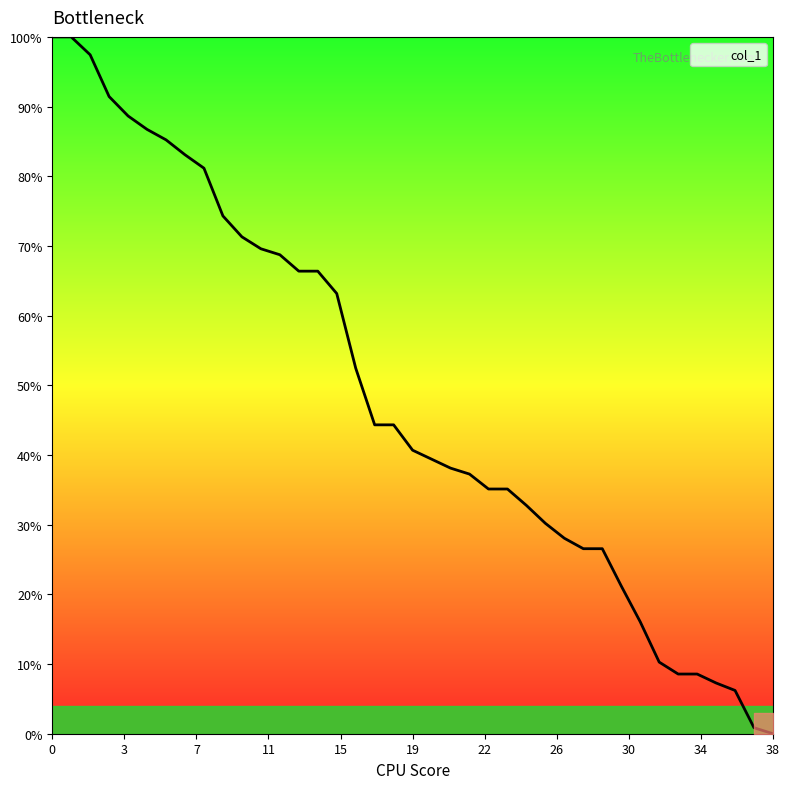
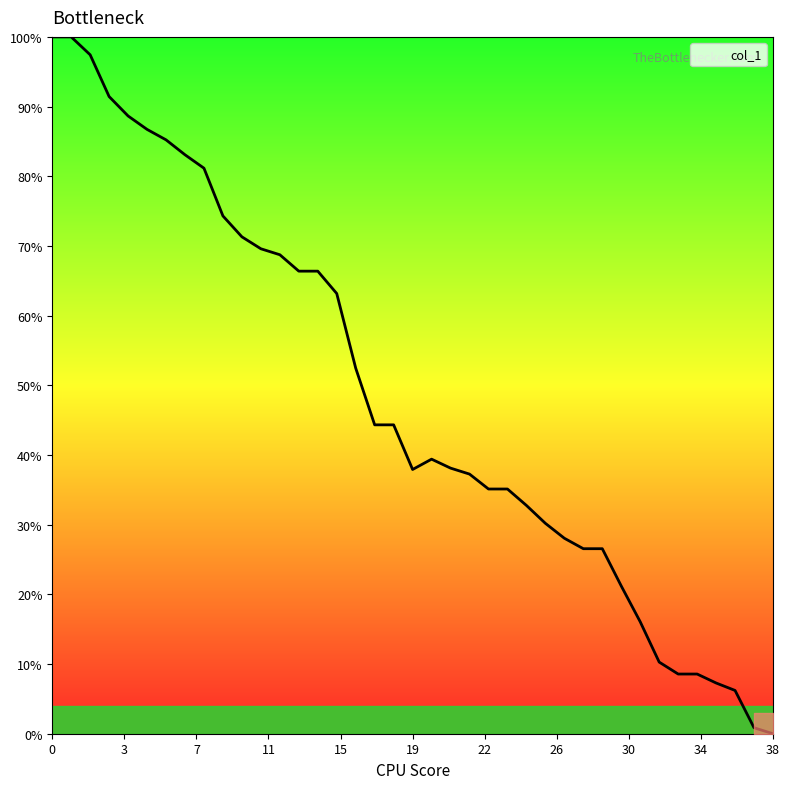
col_1, 19: 41% -> 38%
